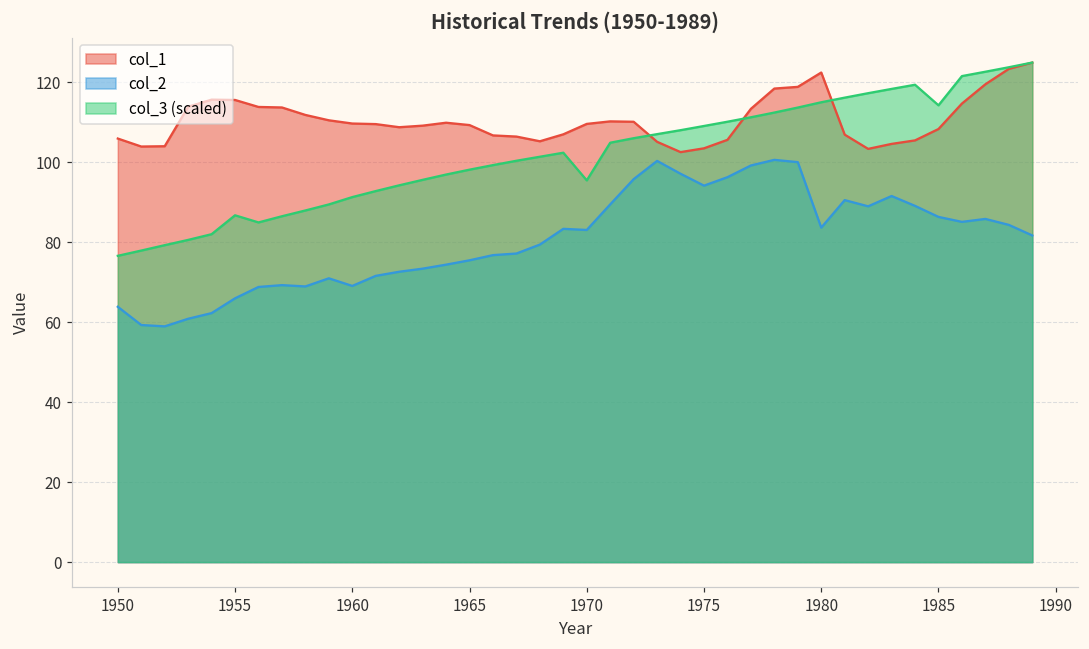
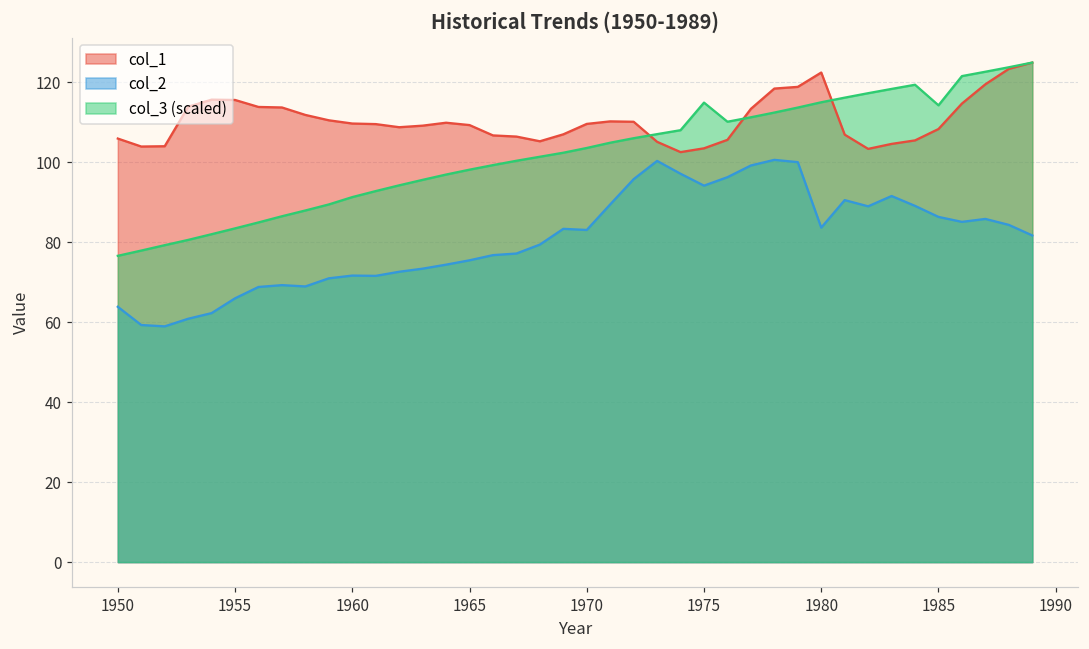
col_3 (scaled), 1955: 87 -> 83
col_2, 1960: 69 -> 72
col_3 (scaled), 1970: 95 -> 104
col_3 (scaled), 1975: 109 -> 115
